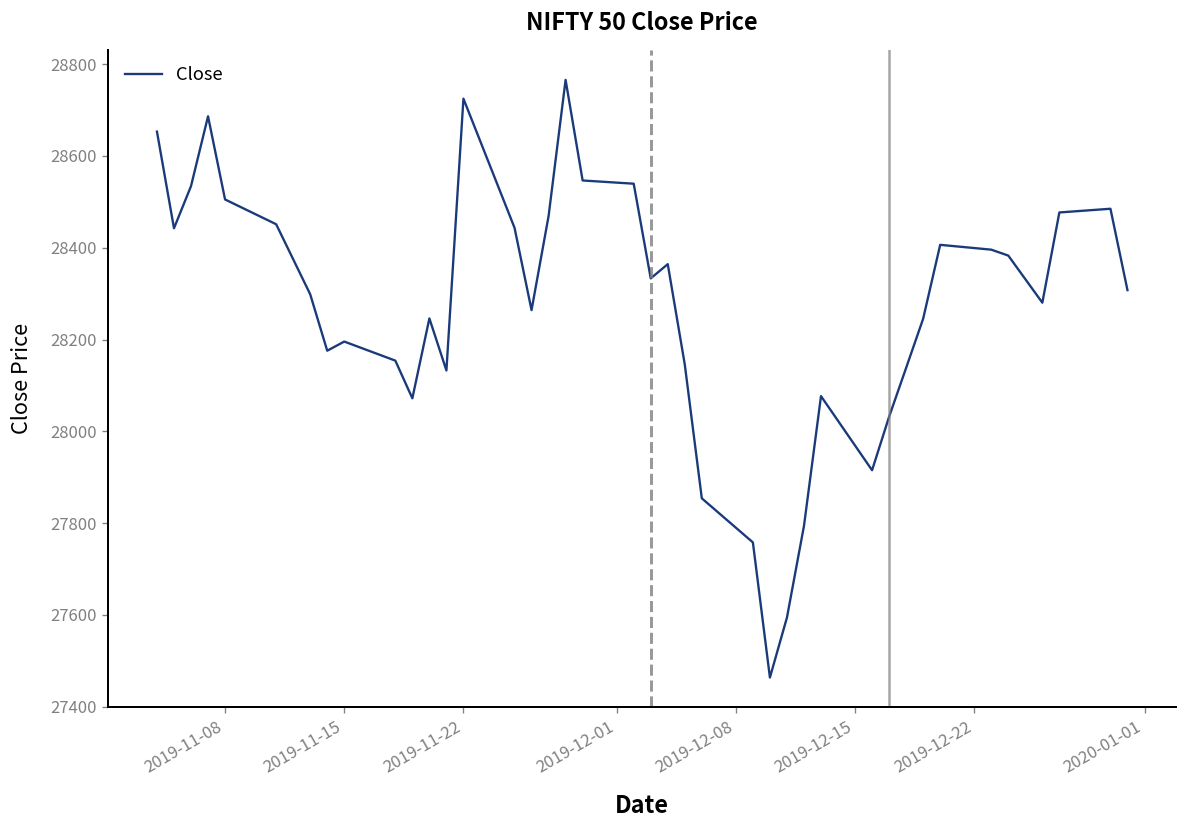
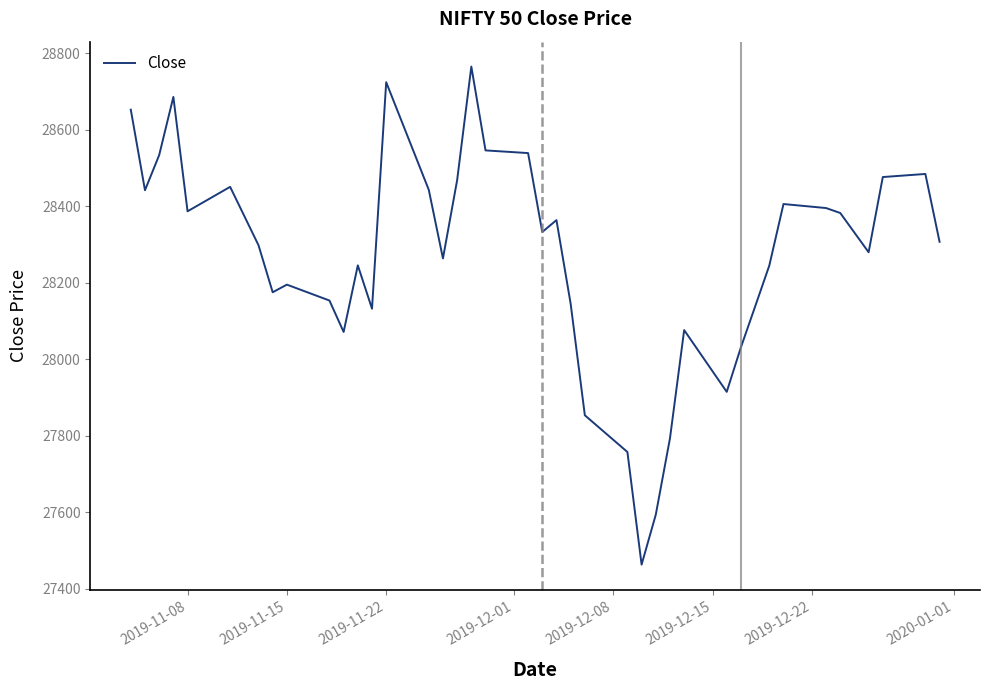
2019-11-08: 28510 -> 28390
